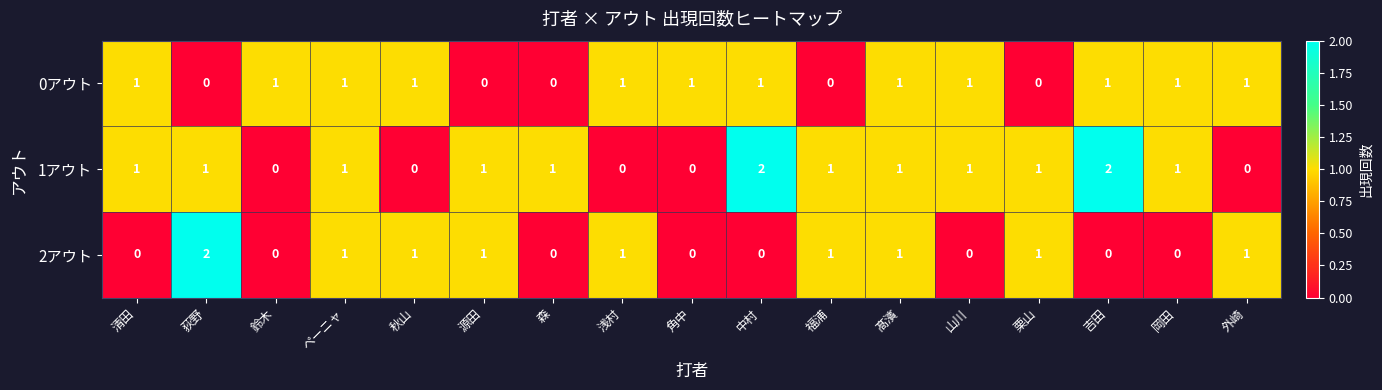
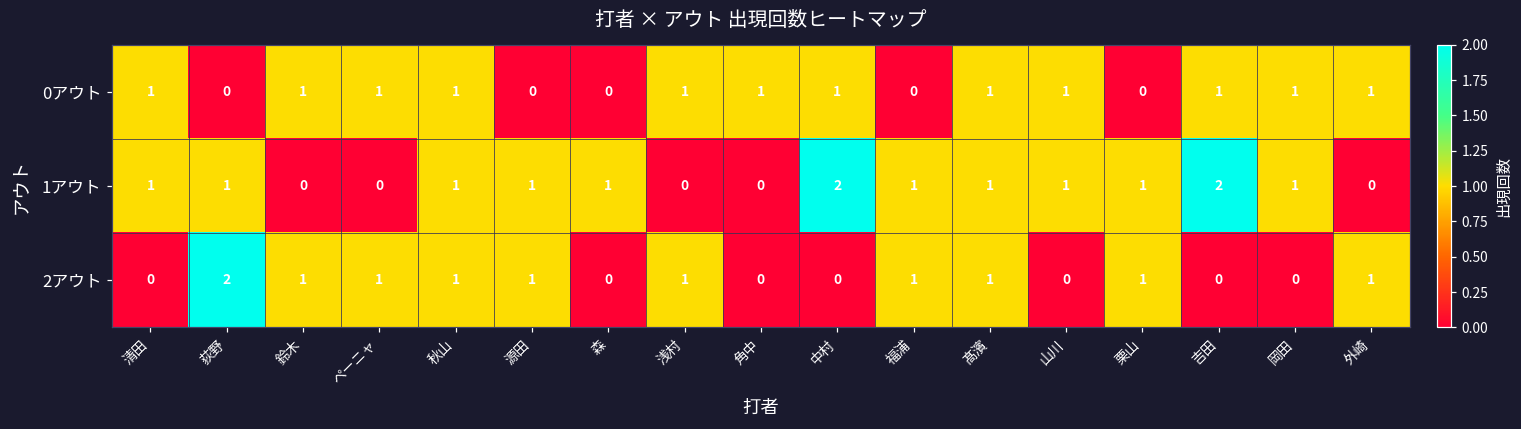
1アウト, ペーニャ: 1 -> 0
1アウト, 秋山: 0 -> 1
2アウト, 鈴木: 0 -> 1
